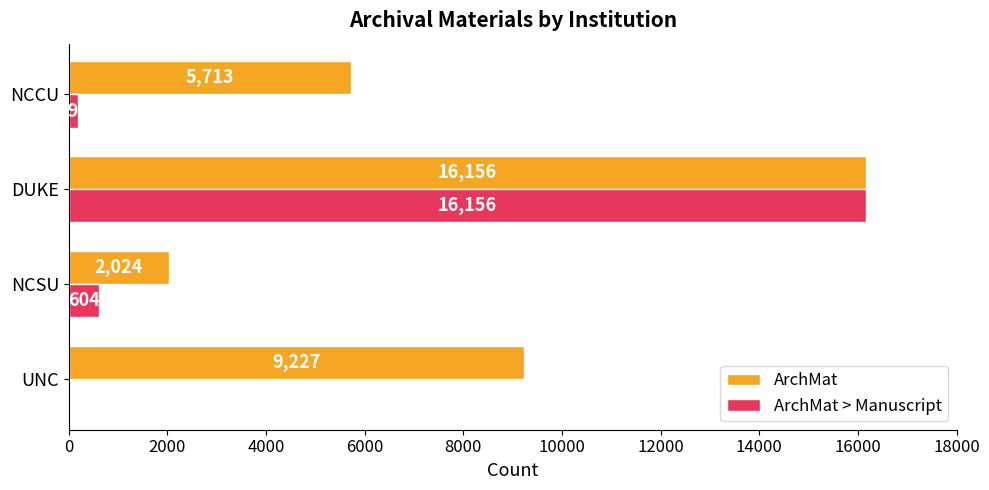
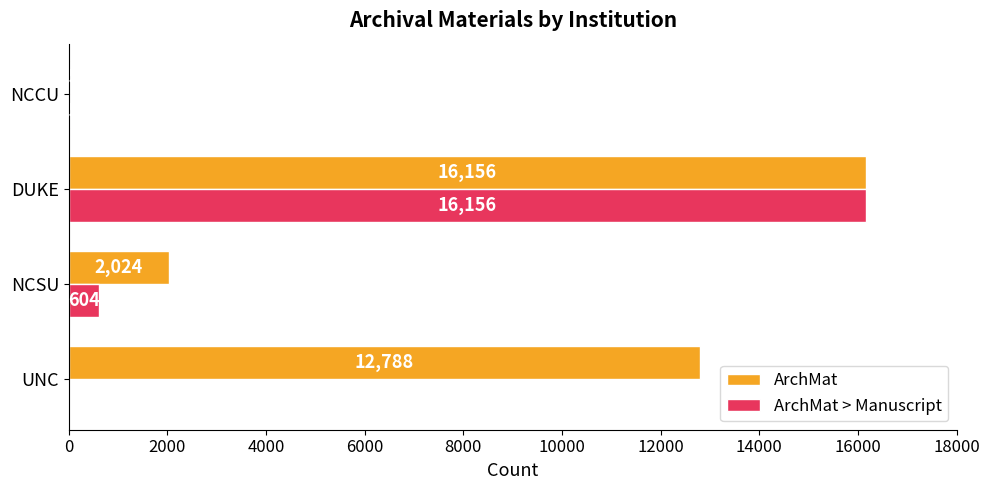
ArchMat, NCCU: 5700 -> 0
ArchMat > Manuscript, NCCU: 200 -> 0
ArchMat, UNC: 9,227 -> 12,788
